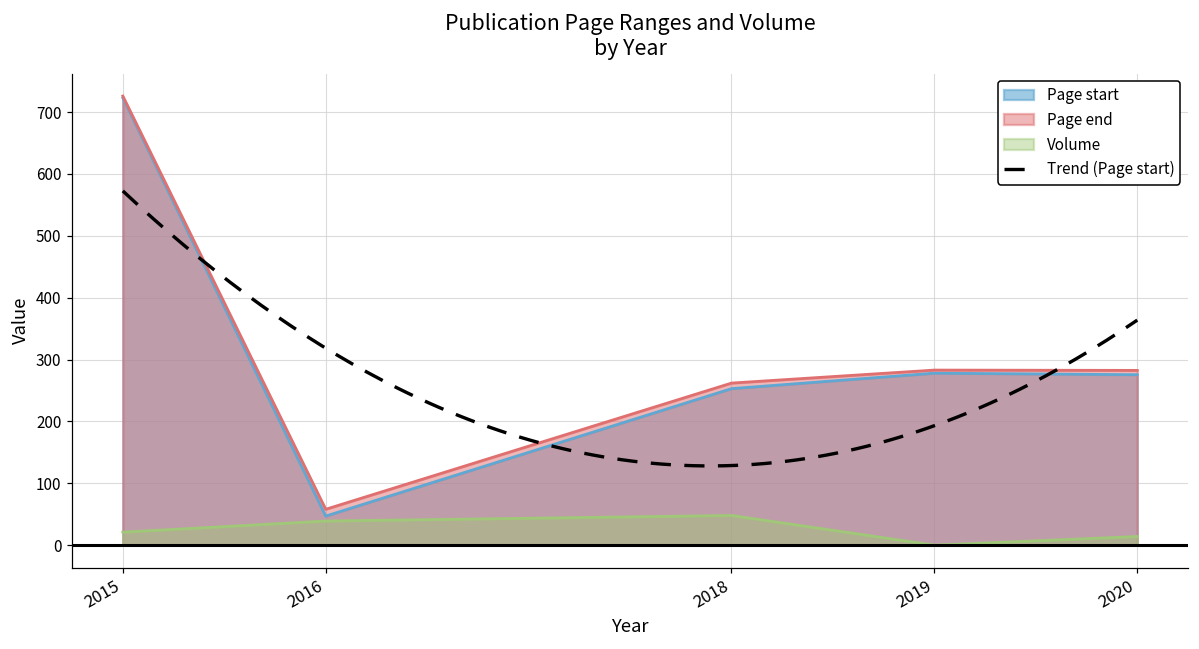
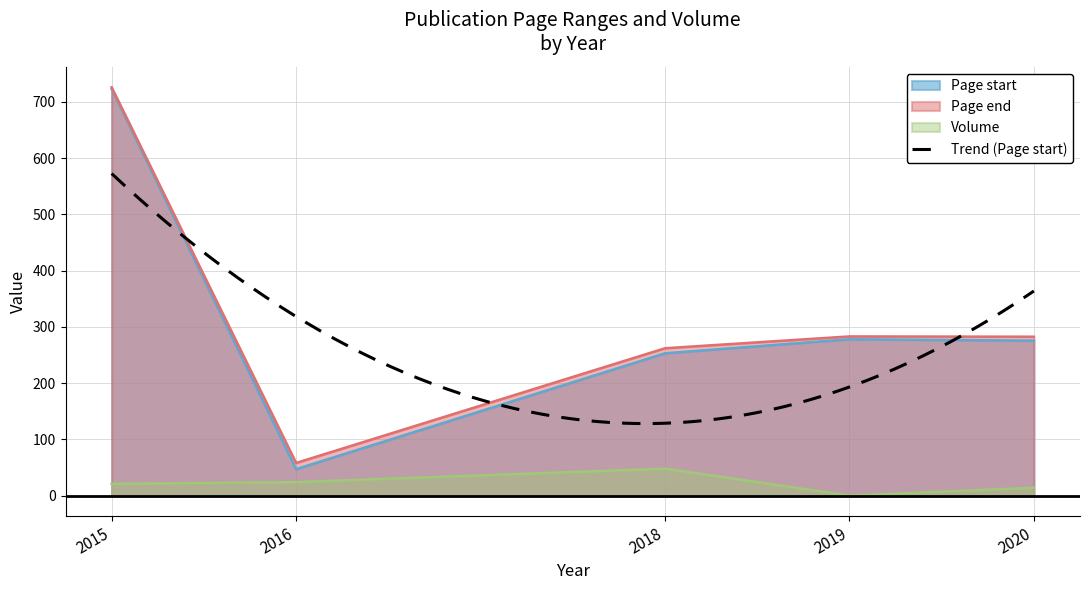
Volume, 2016: 40 -> 20
